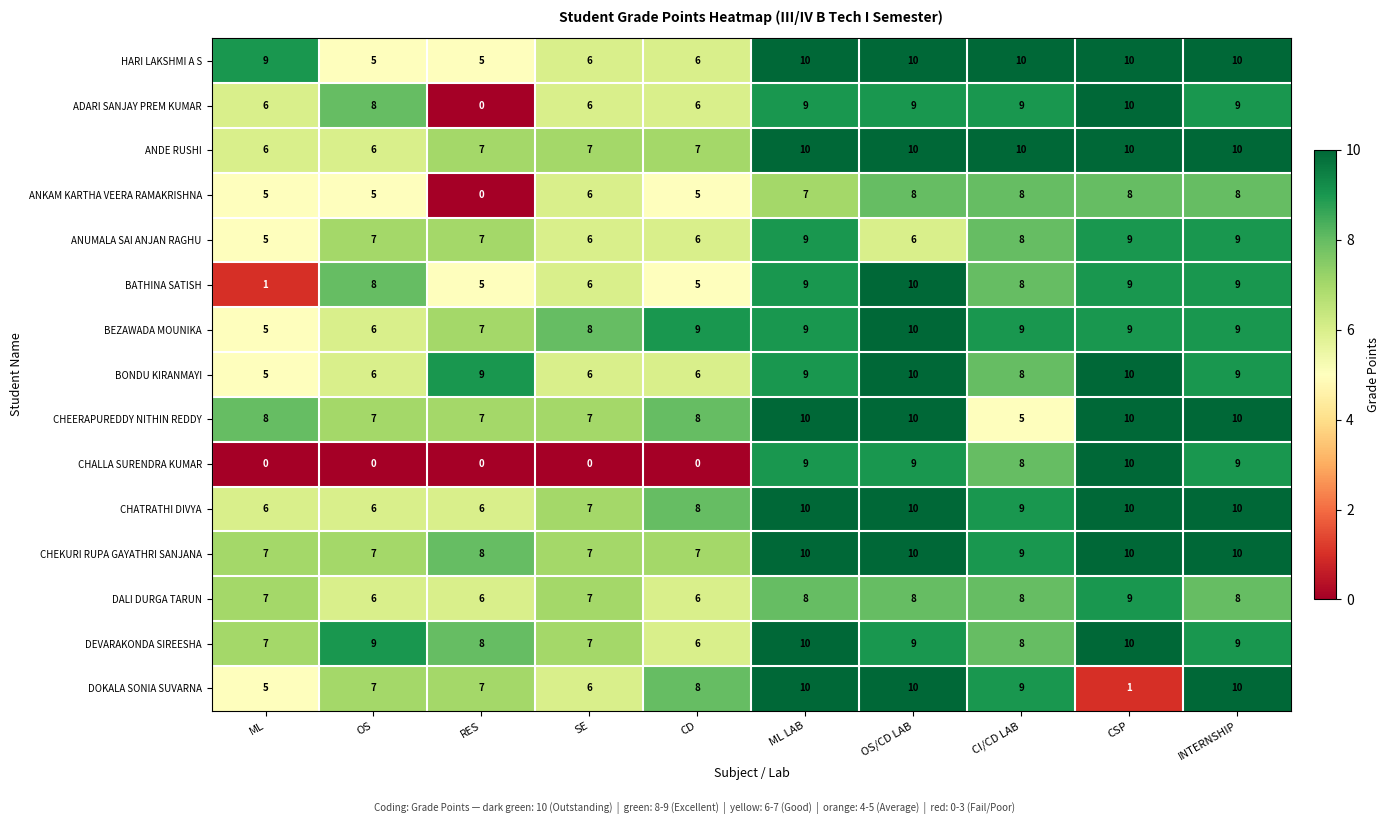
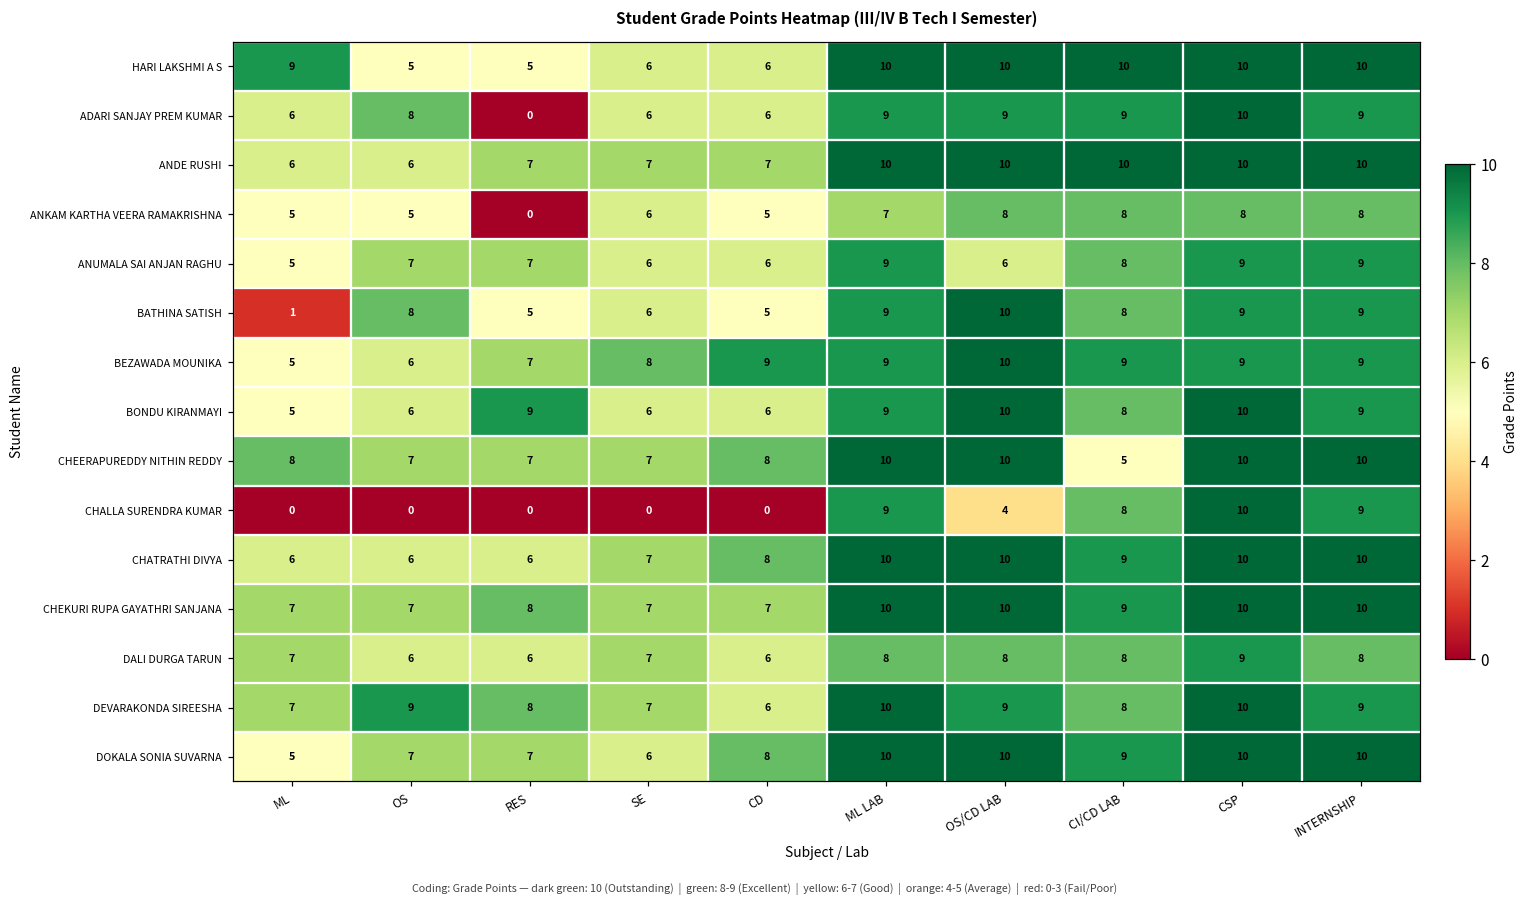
CHALLA SURENDRA KUMAR, OS/CD LAB: 9 -> 4
DOKALA SONIA SUVARNA, CSP: 1 -> 10
